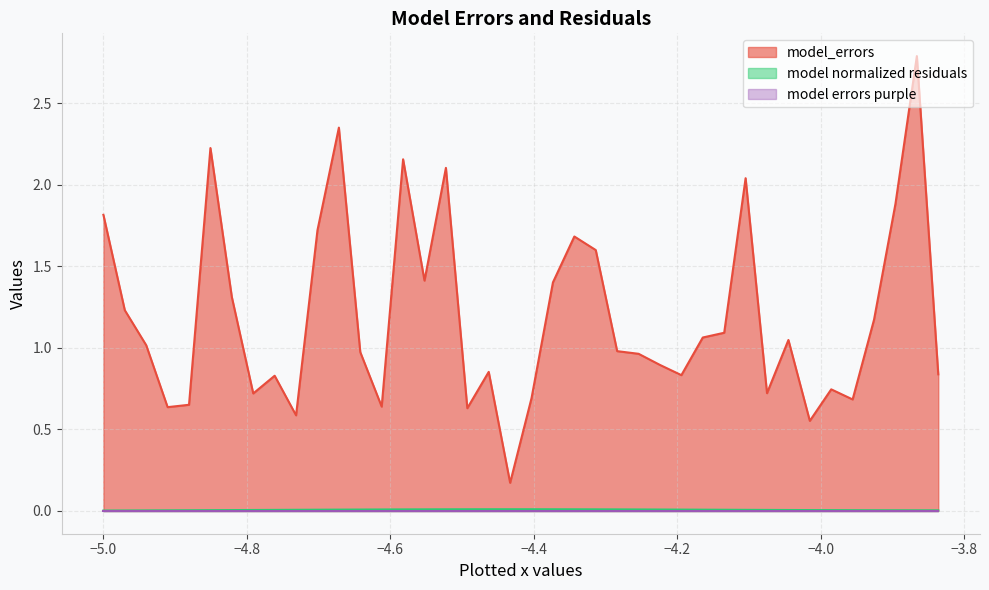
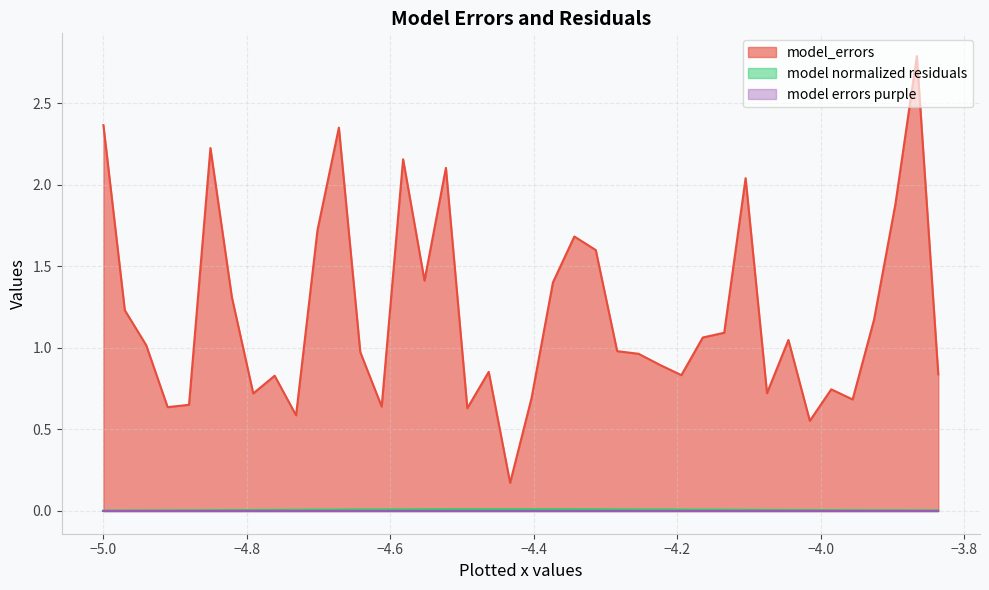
model_errors, −5.0: 1.82 -> 2.37
